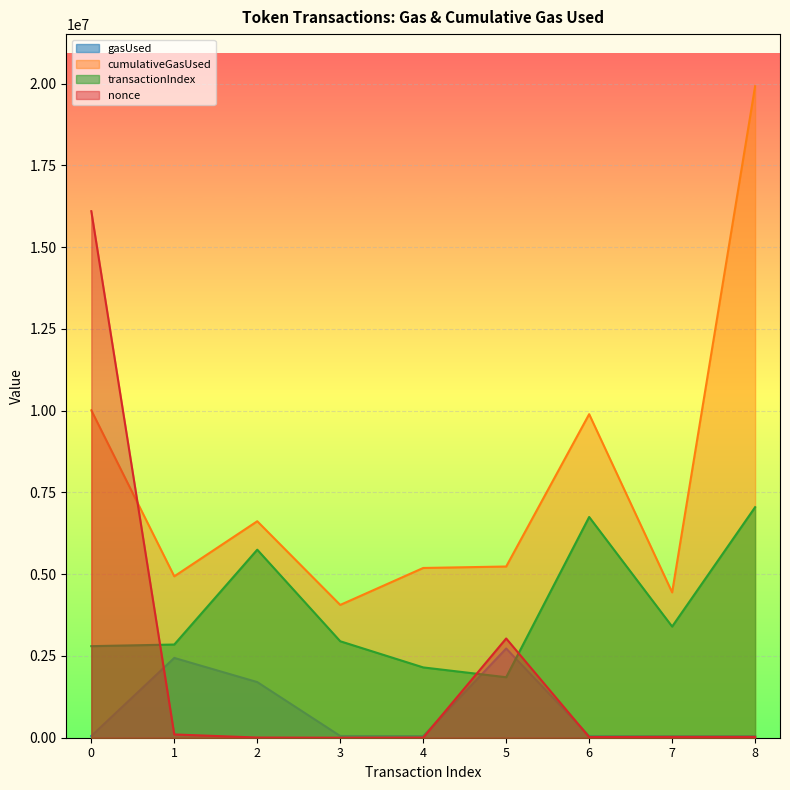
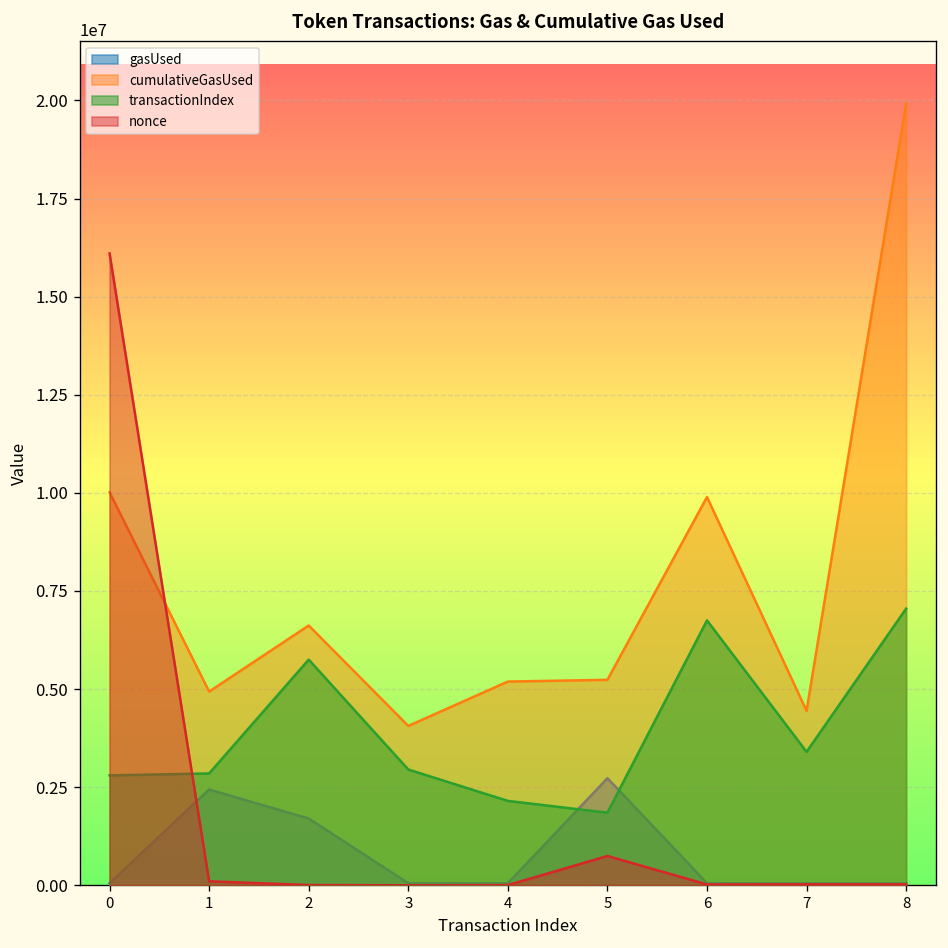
nonce, 5: 3000000 -> 700000
